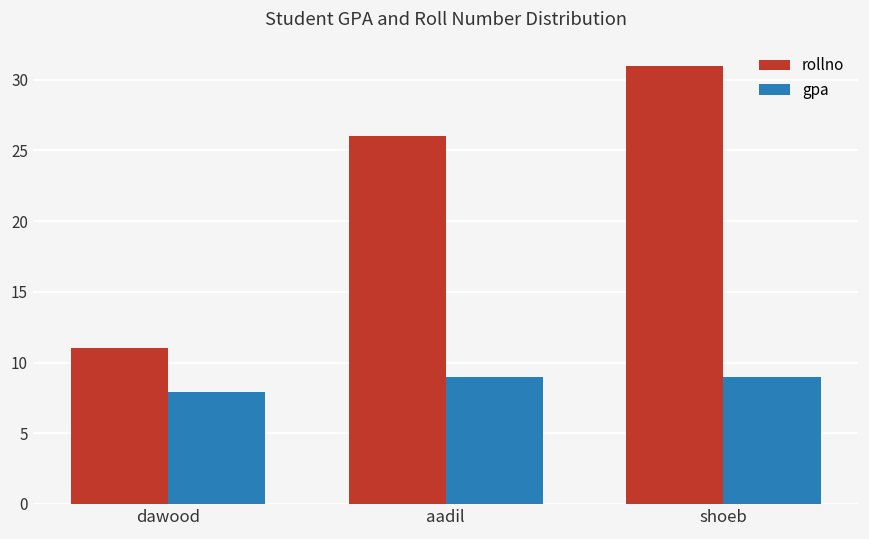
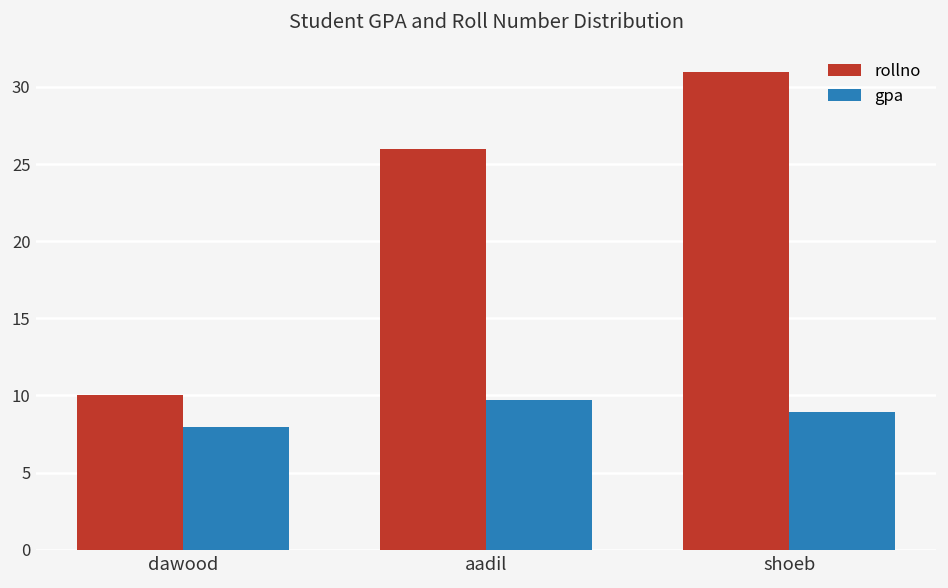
rollno, dawood: 11 -> 10
gpa, aadil: 9.0 -> 9.7
